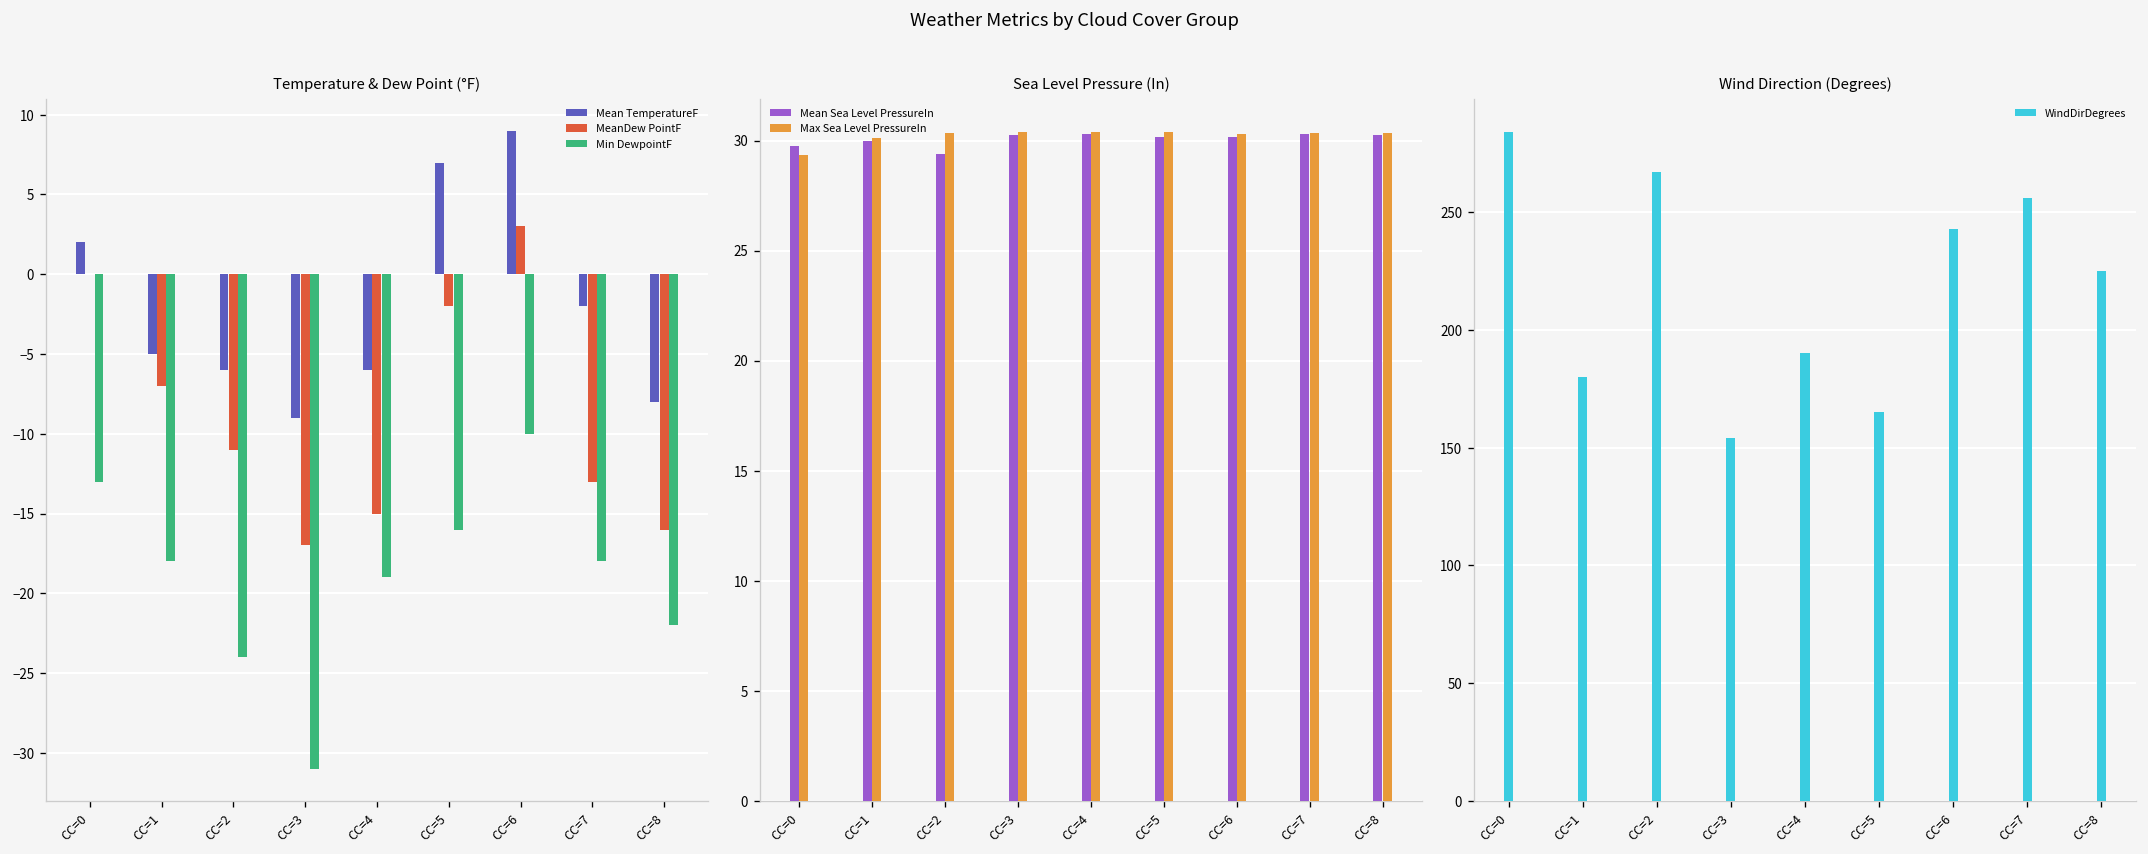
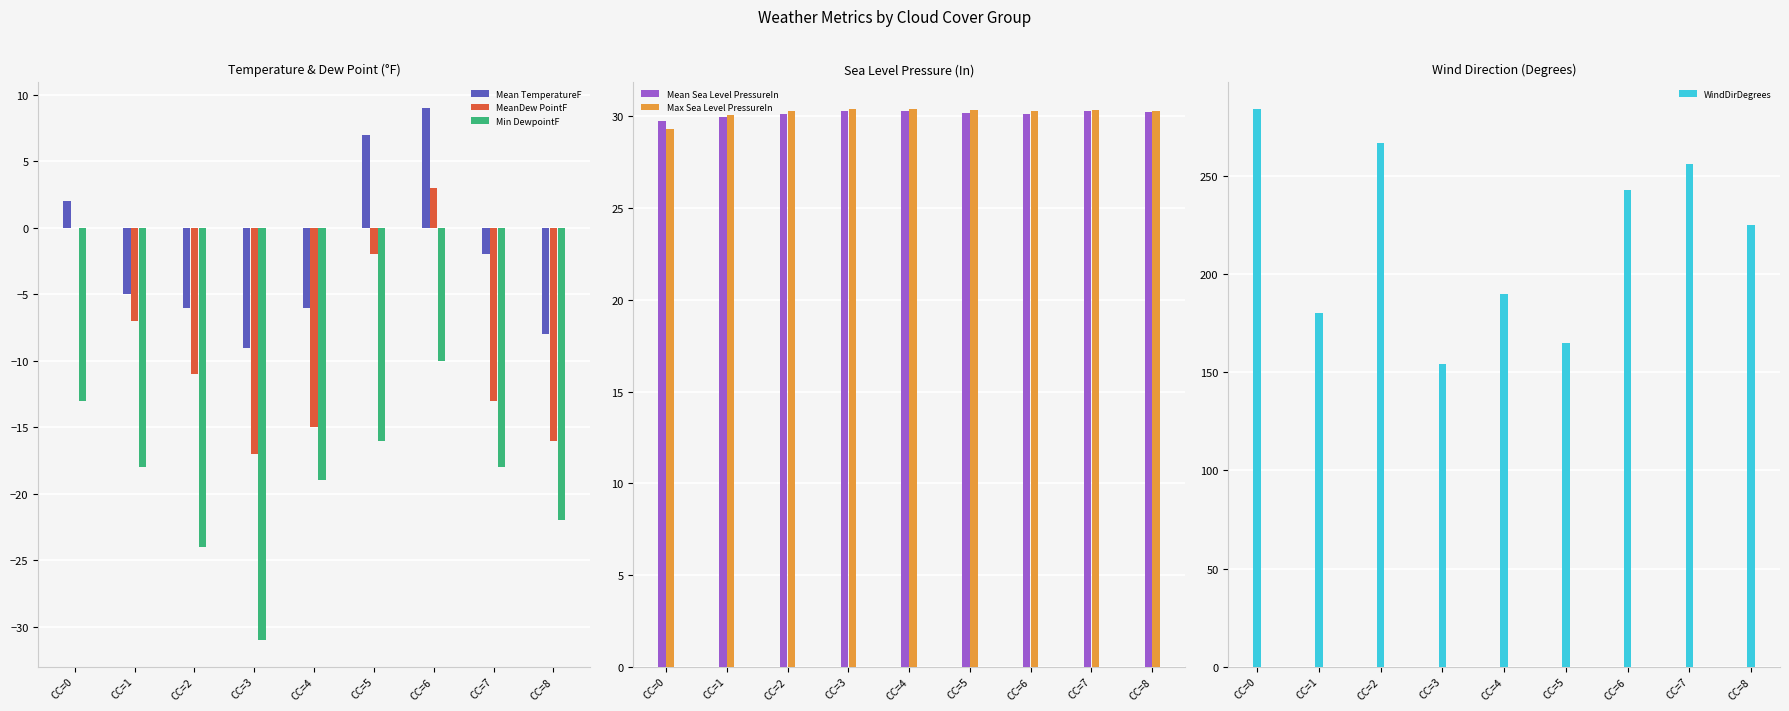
Sea Level Pressure (In), Mean Sea Level PressureIn, CC=2: 29.4 -> 30.2
